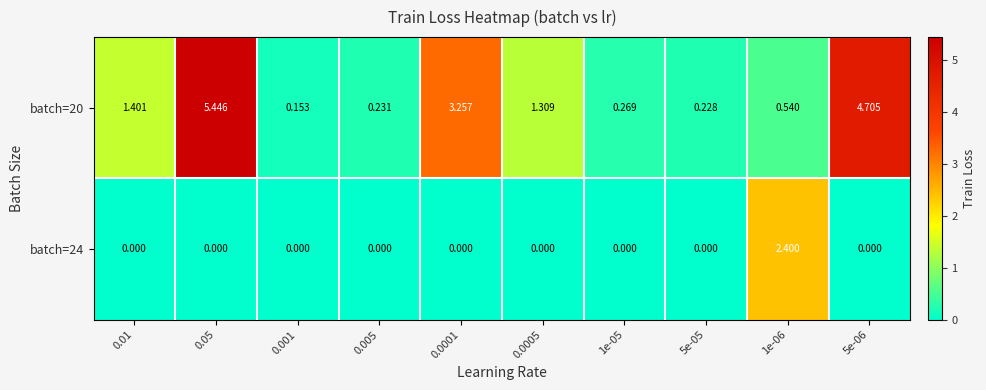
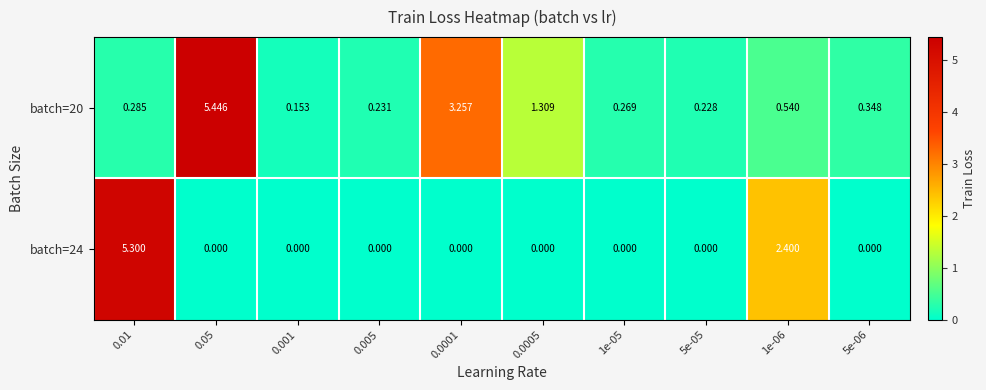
batch=20, 0.01: 1.401 -> 0.285
batch=20, 5e-06: 4.705 -> 0.348
batch=24, 0.01: 0.000 -> 5.300
